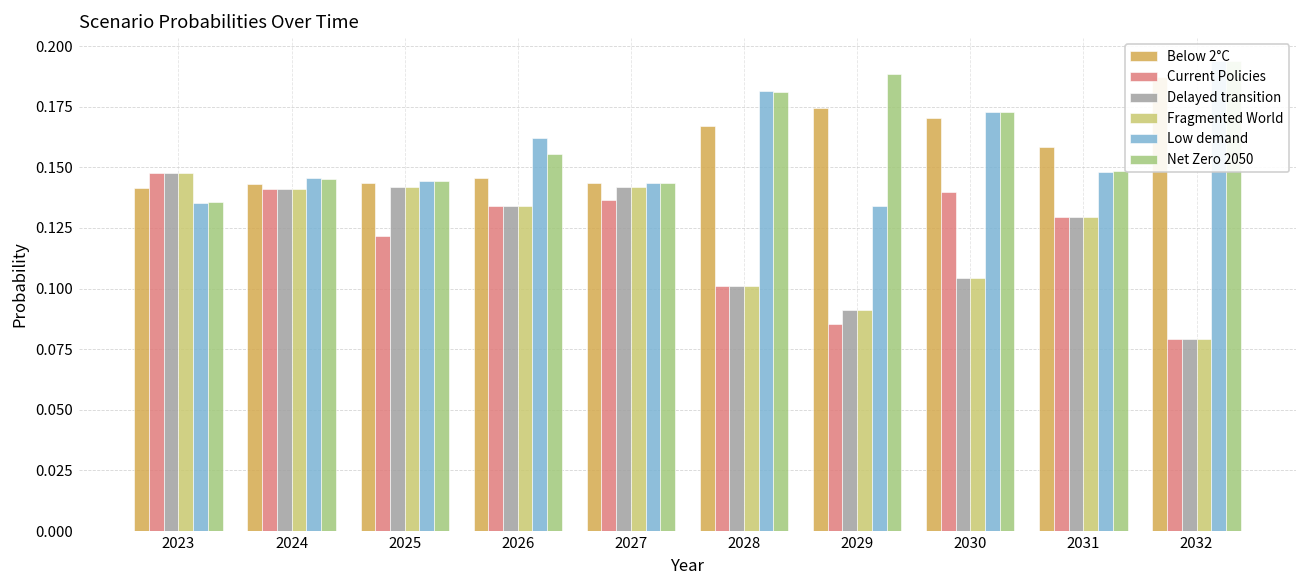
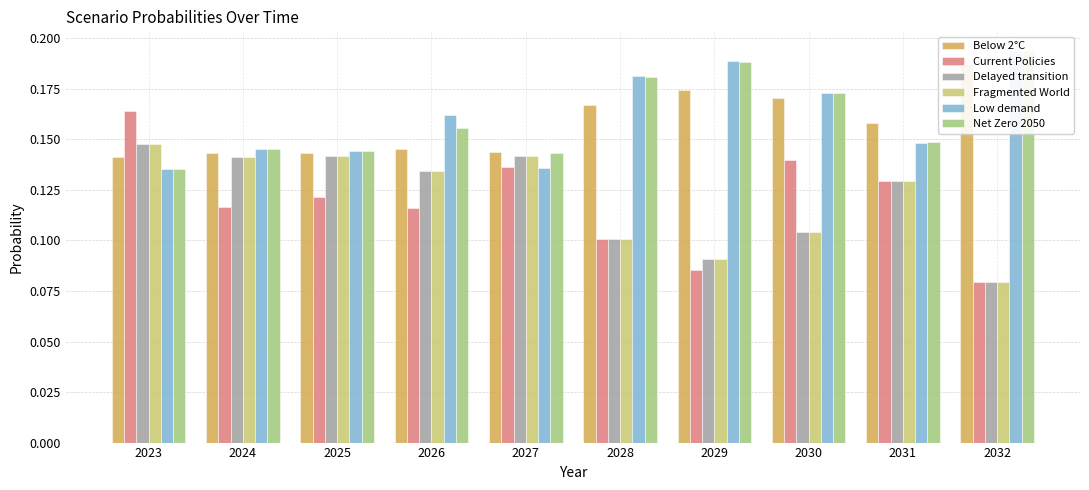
Current Policies, 2023: 0.148 -> 0.164
Current Policies, 2024: 0.141 -> 0.117
Current Policies, 2026: 0.134 -> 0.116
Low demand, 2027: 0.143 -> 0.136
Low demand, 2029: 0.134 -> 0.189
